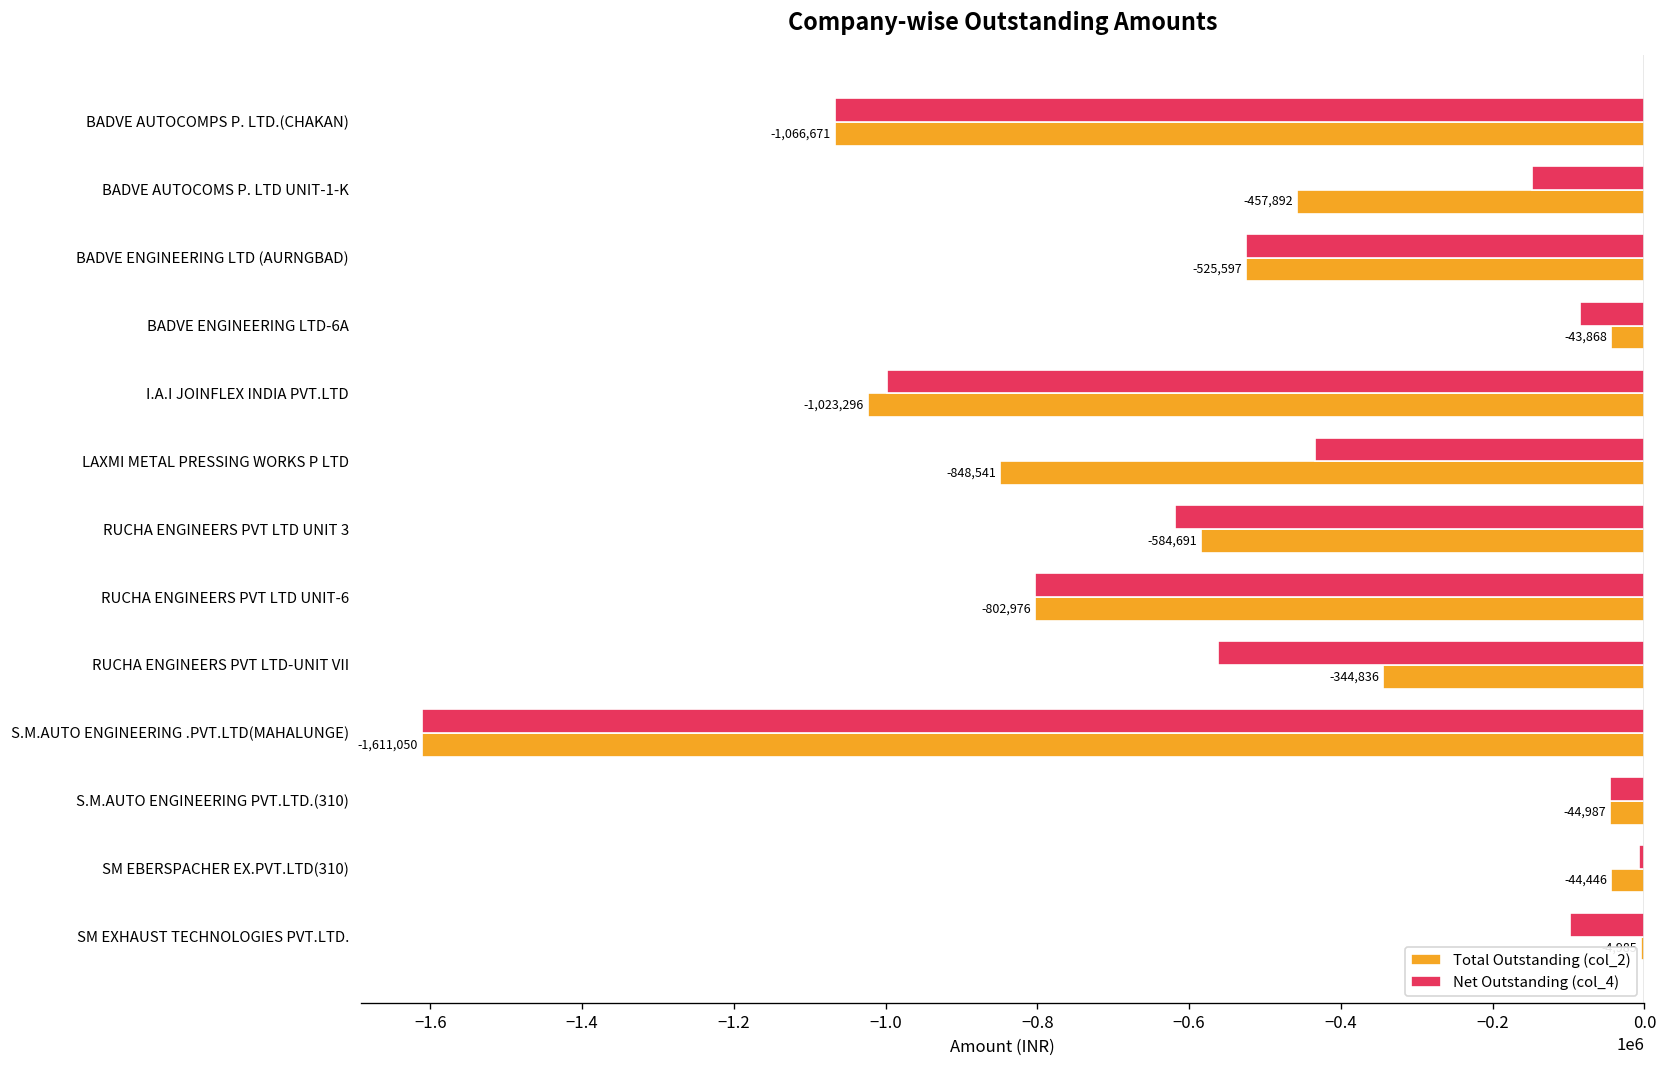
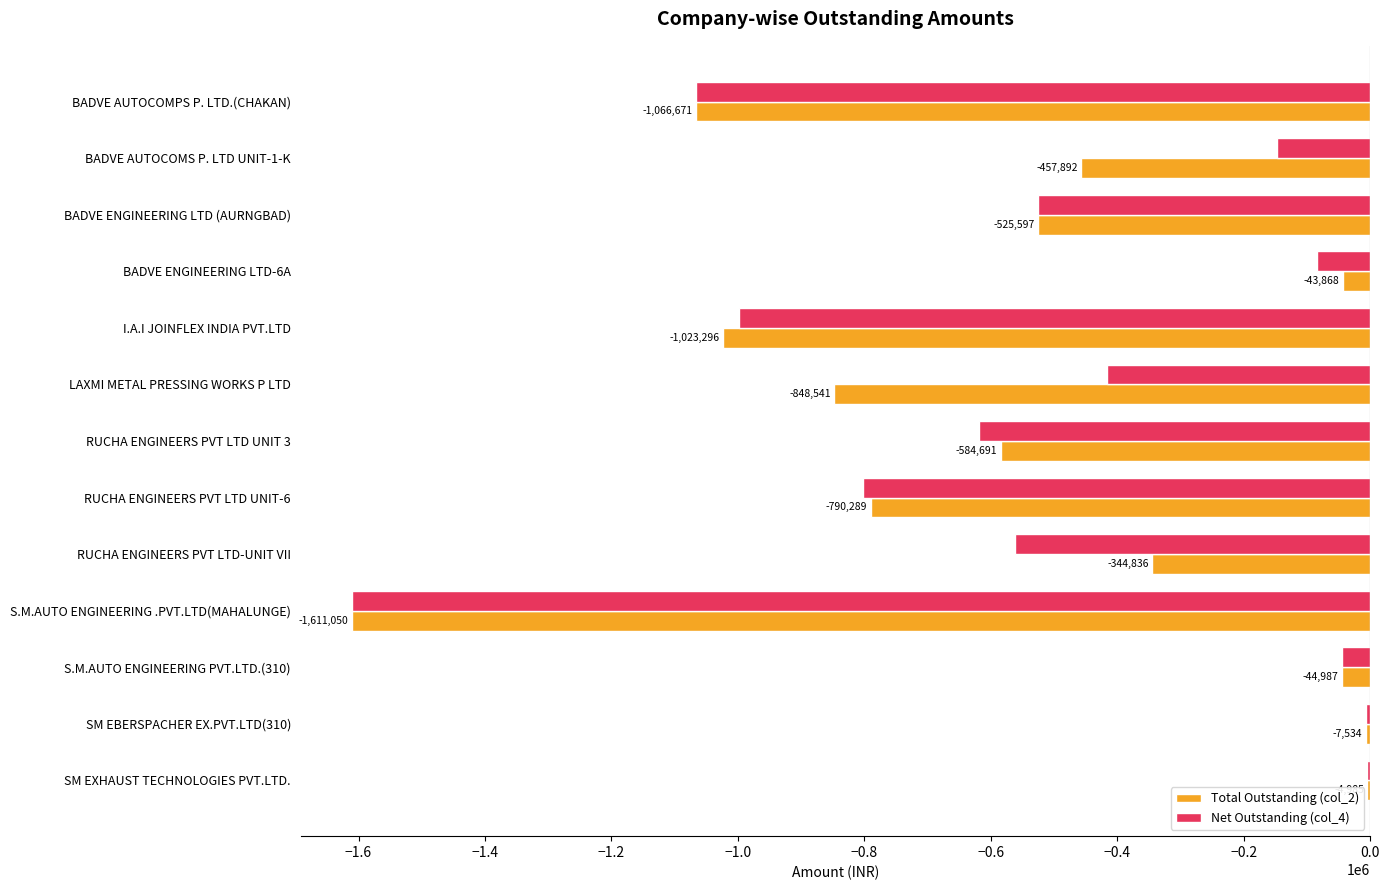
Net Outstanding (col_4), LAXMI METAL PRESSING WORKS P LTD: -430000 -> -420000
Total Outstanding (col_2), RUCHA ENGINEERS PVT LTD UNIT-6: -802,976 -> -790,289
Total Outstanding (col_2), SM EBERSPACHER EX.PVT.LTD(310): -44,446 -> -7,534
Net Outstanding (col_4), SM EXHAUST TECHNOLOGIES PVT.LTD.: -100000 -> 0
